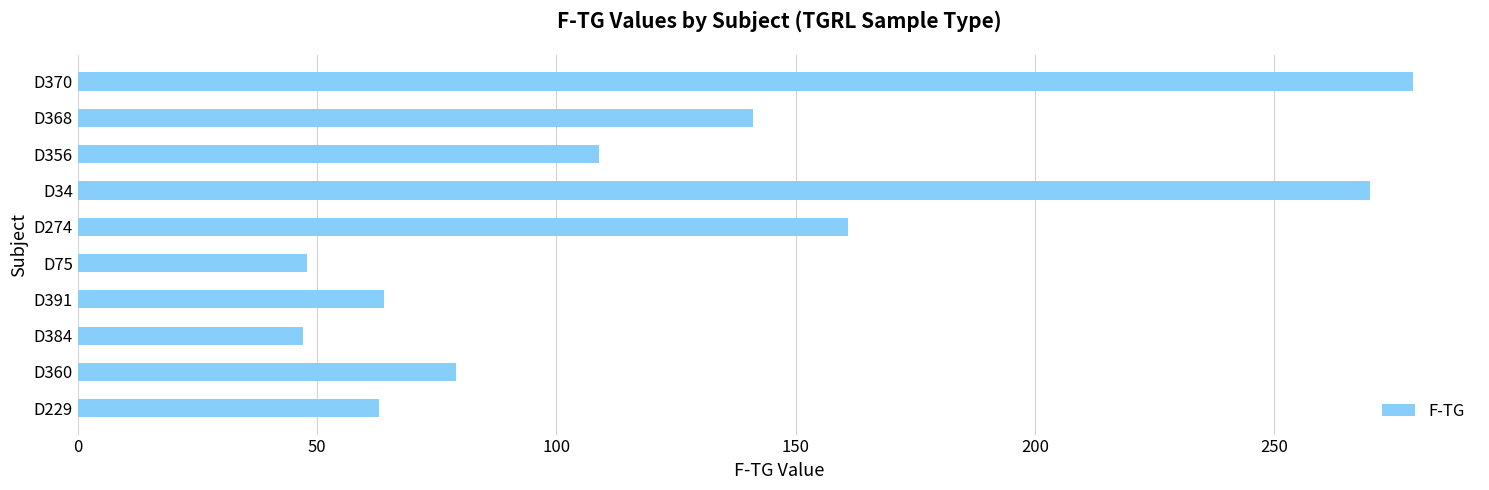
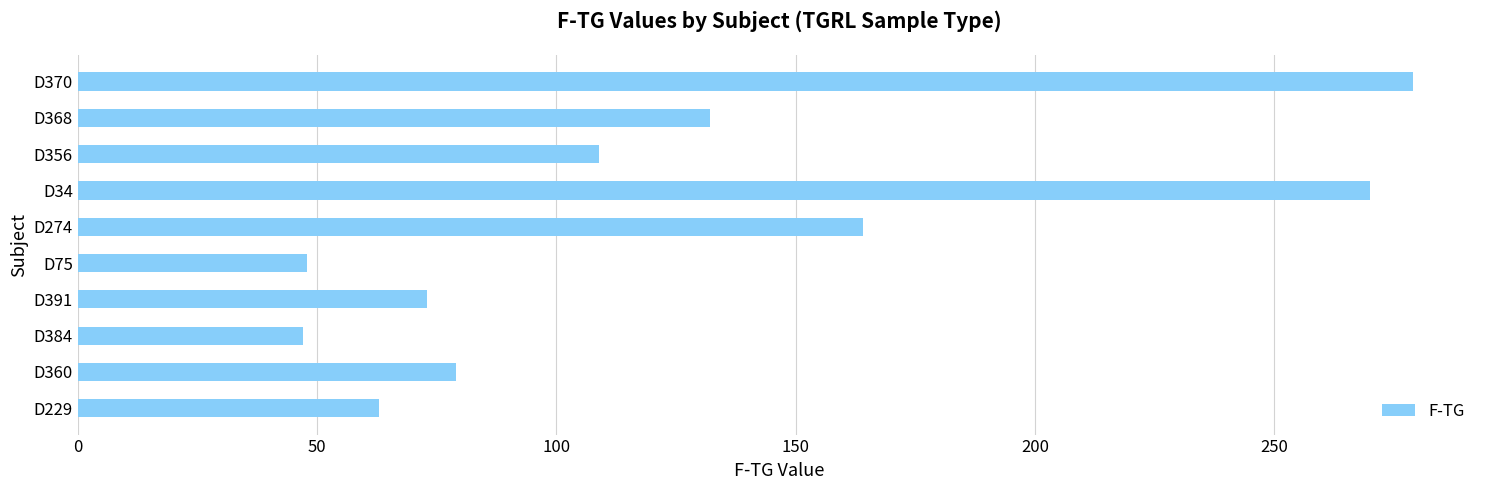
D368: 141 -> 132
D274: 161 -> 164
D391: 64 -> 73
